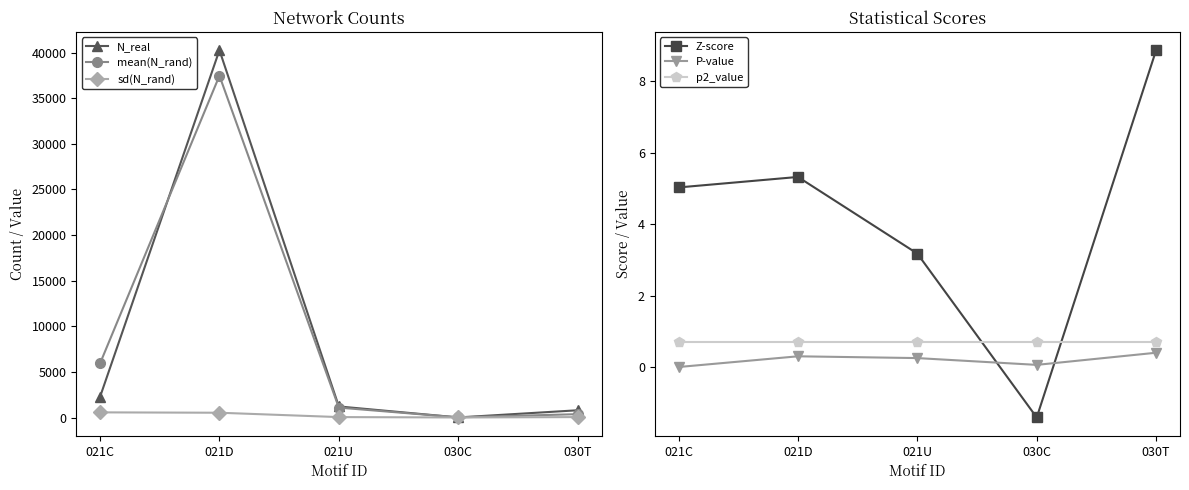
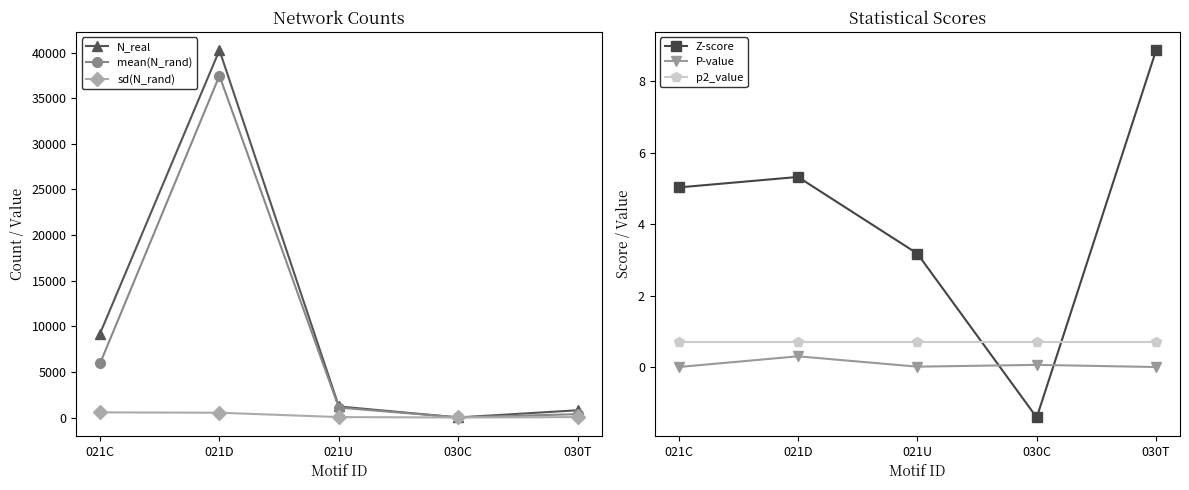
Network Counts, N_real, 021C: 2000 -> 9000
Statistical Scores, P-value, 021U: 0.3 -> 0.0
Statistical Scores, P-value, 030T: 0.4 -> 0.0
